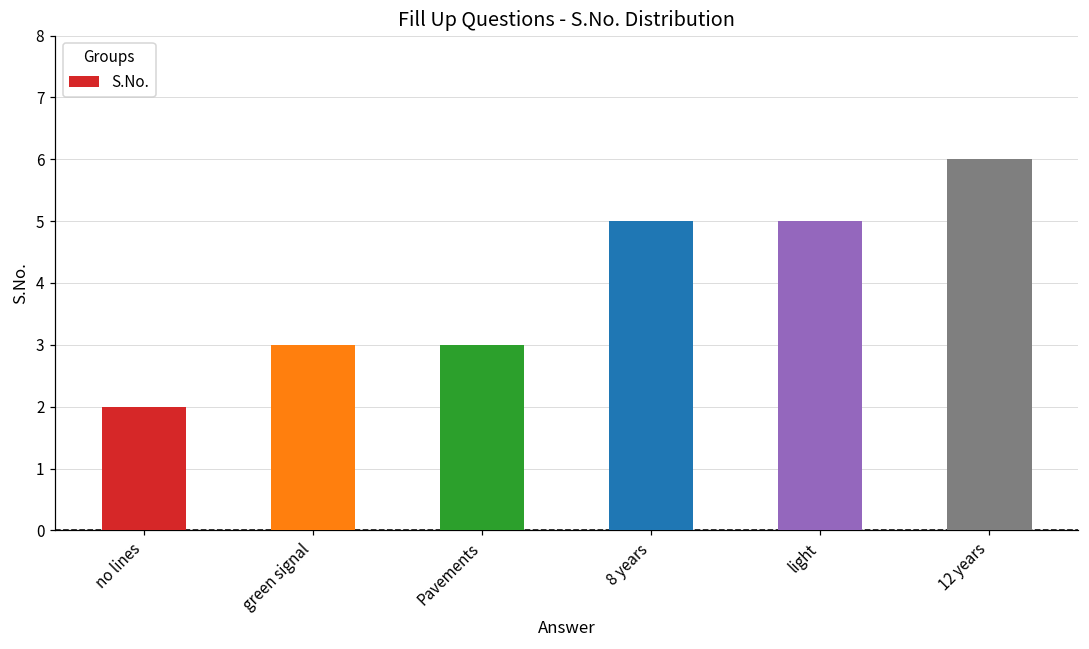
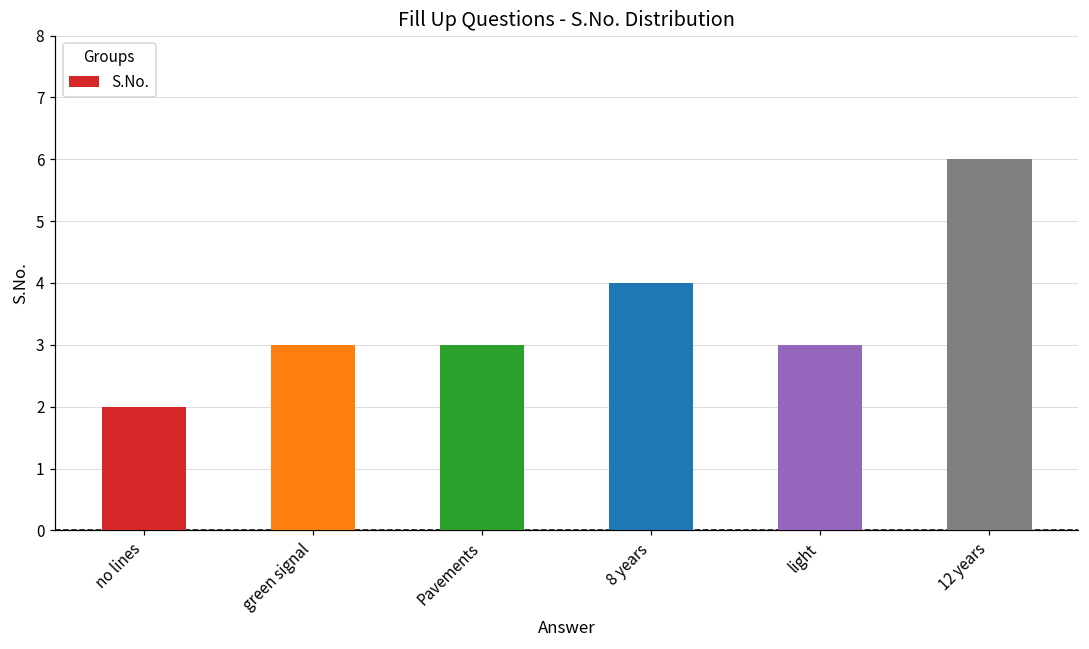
8 years: 5 -> 4
light: 5 -> 3
